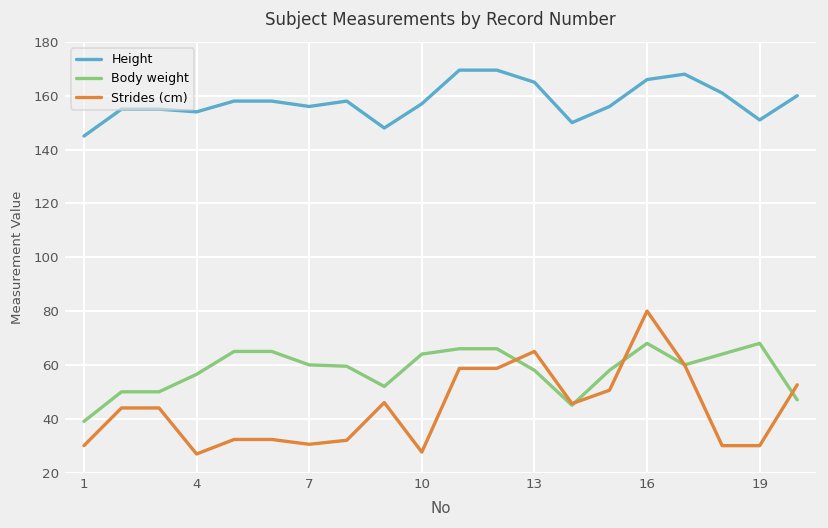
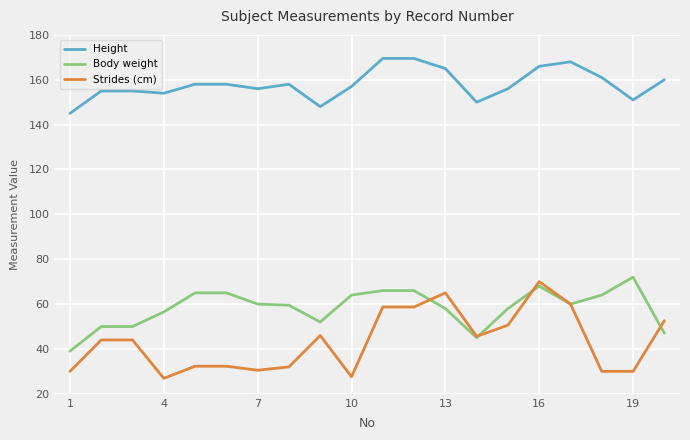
Strides (cm), 16: 80 -> 70
Body weight, 19: 68 -> 72
